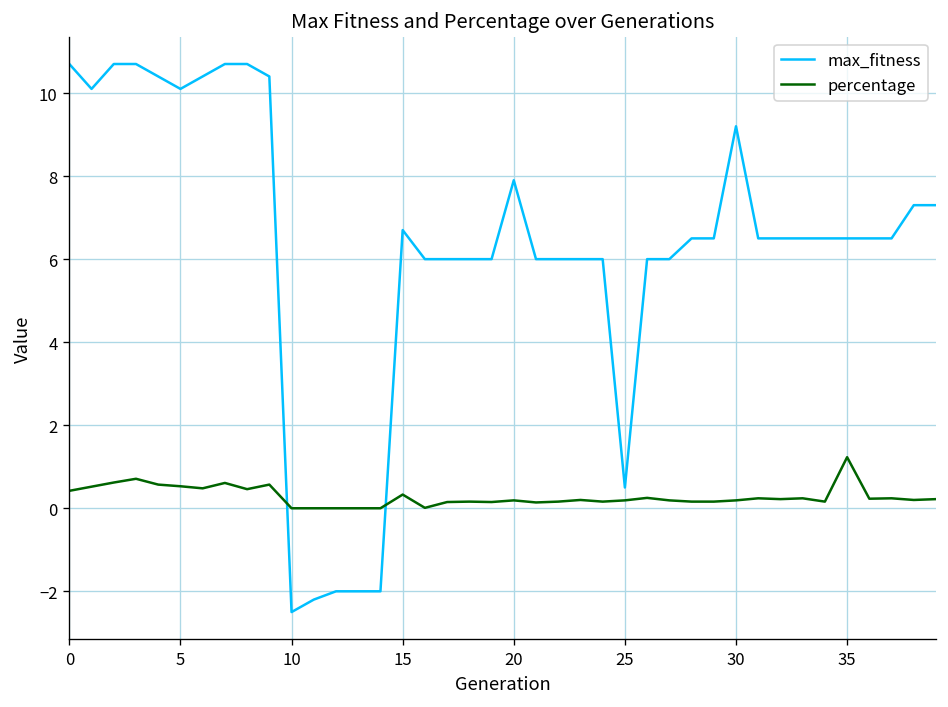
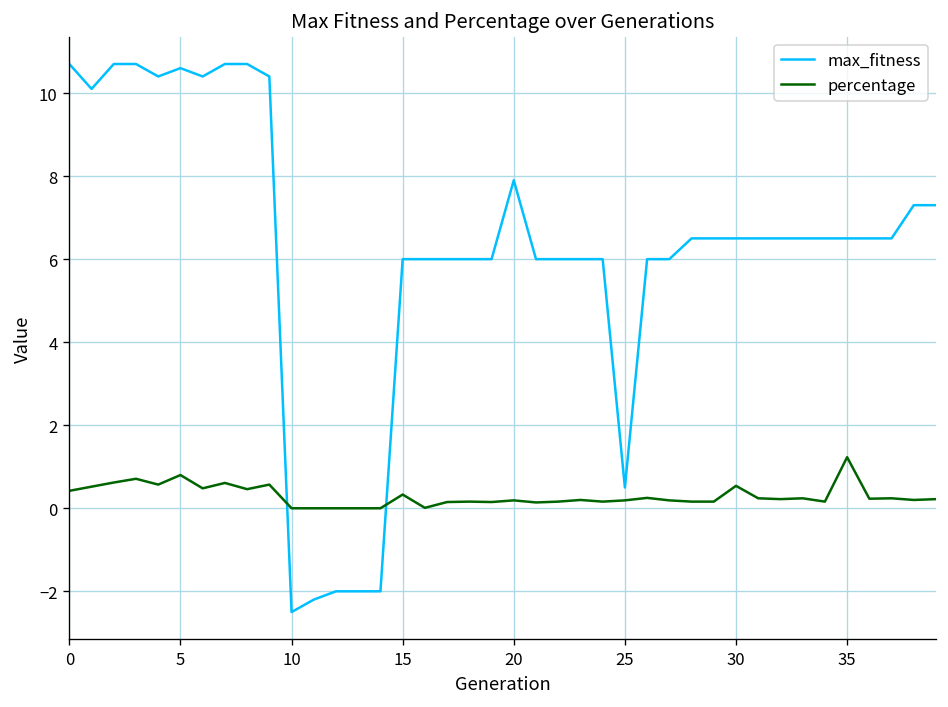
max_fitness, 5: 10.1 -> 10.6
percentage, 5: 0.5 -> 0.8
max_fitness, 15: 6.7 -> 6.0
max_fitness, 30: 9.2 -> 6.5
percentage, 30: 0.2 -> 0.5
